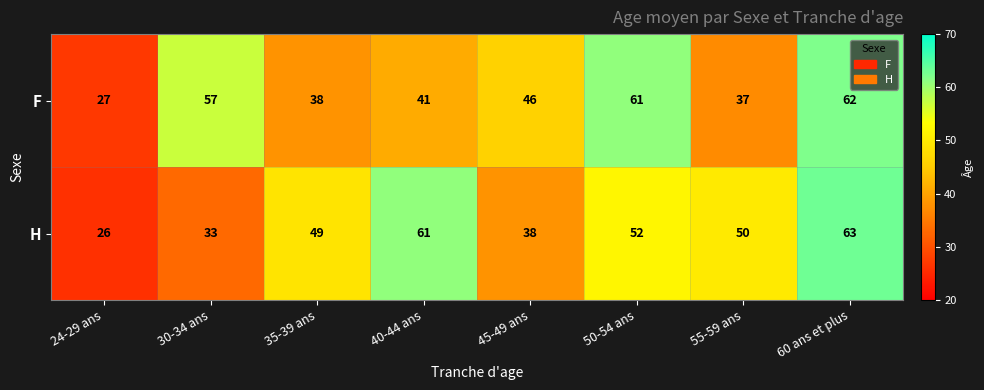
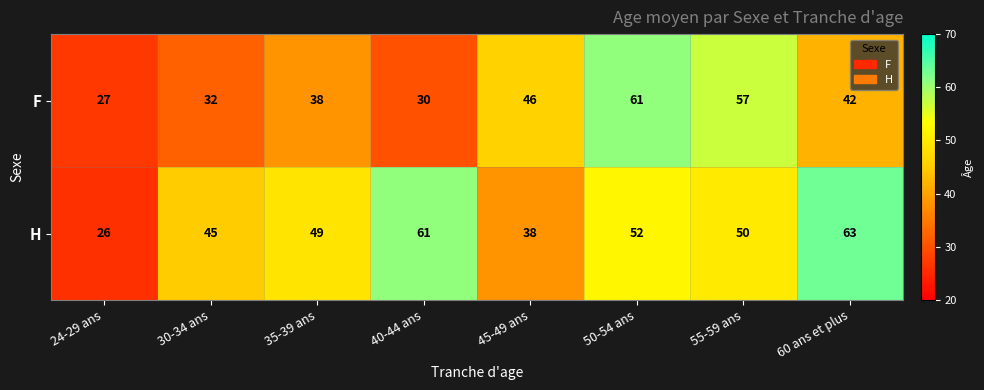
F, 30-34 ans: 57 -> 32
F, 40-44 ans: 41 -> 30
F, 55-59 ans: 37 -> 57
F, 60 ans et plus: 62 -> 42
H, 30-34 ans: 33 -> 45
